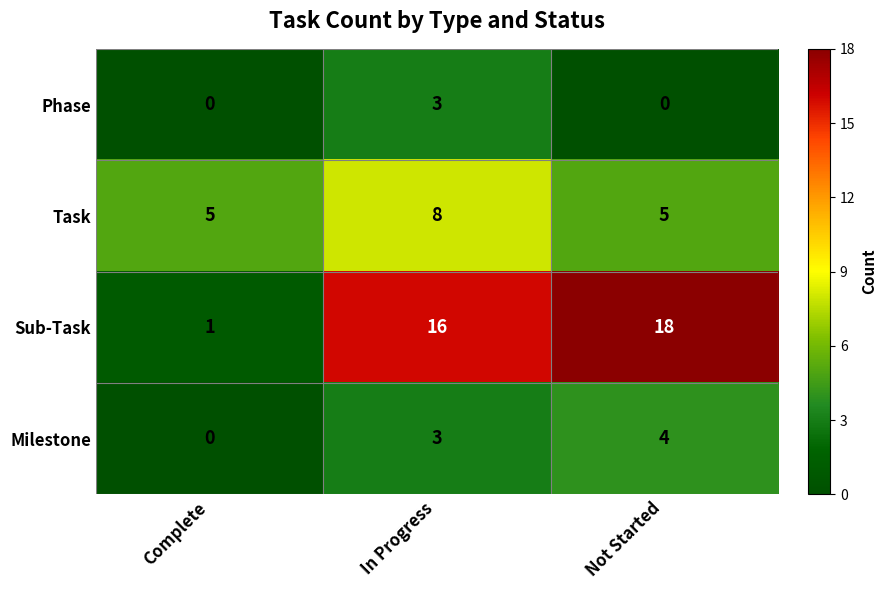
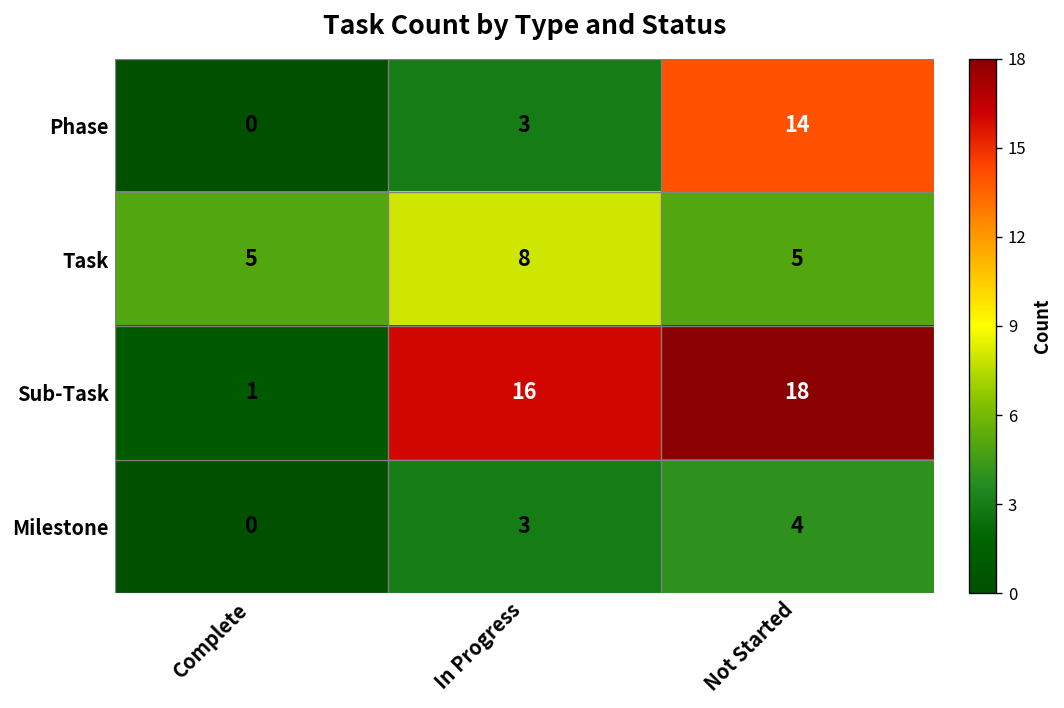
Phase, Not Started: 0 -> 14
